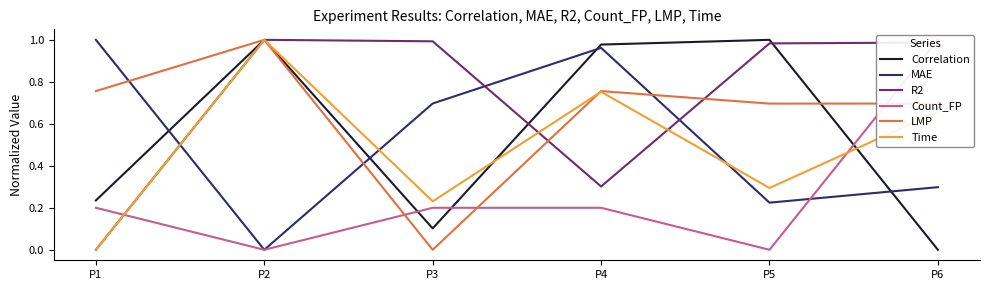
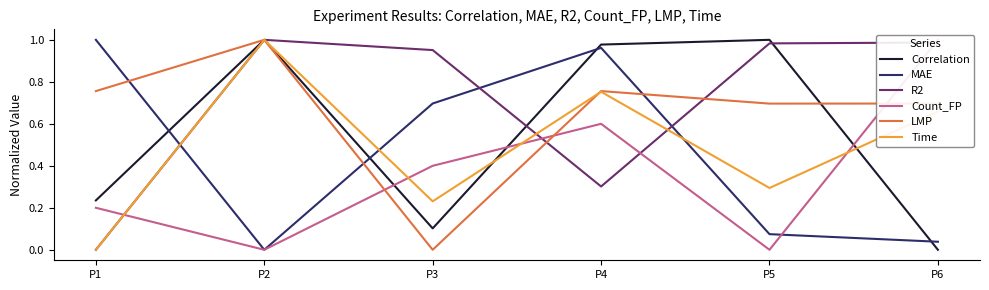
R2, P3: 0.99 -> 0.95
Count_FP, P3: 0.20 -> 0.40
Count_FP, P4: 0.20 -> 0.60
MAE, P5: 0.22 -> 0.07
MAE, P6: 0.30 -> 0.04
